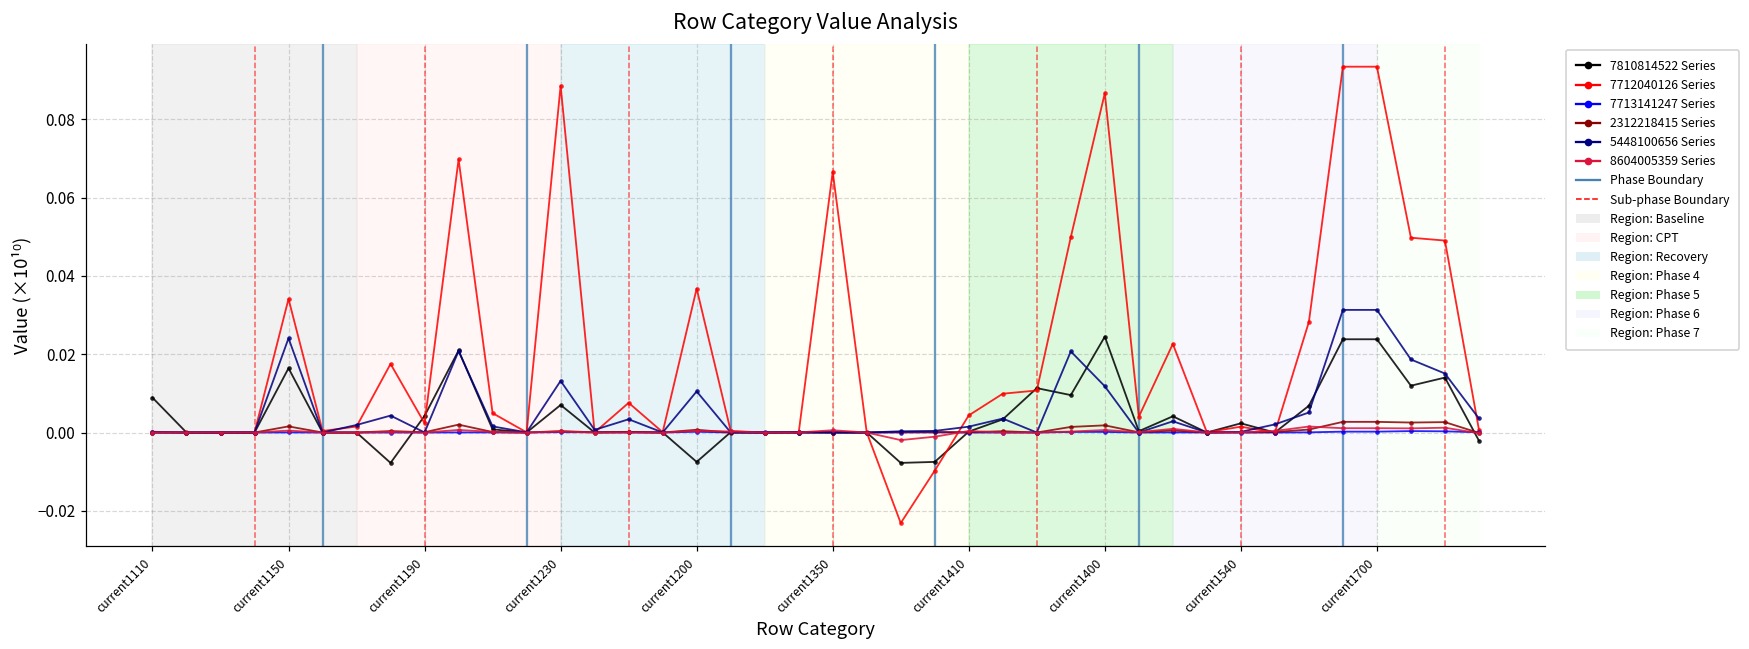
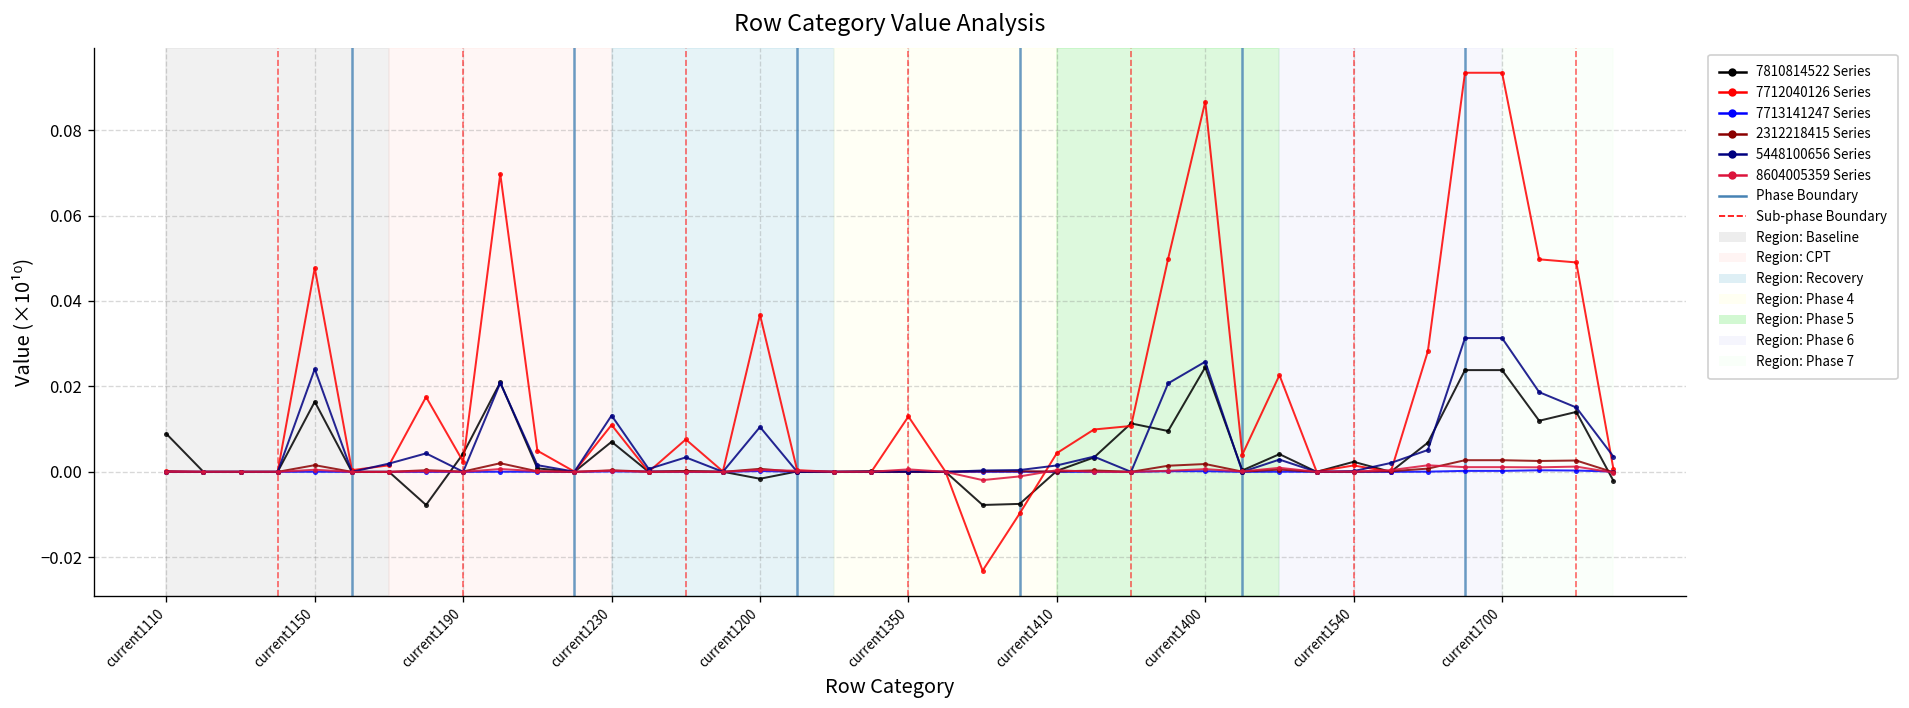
7712040126 Series, current1150: 0.034 -> 0.048
7712040126 Series, current1230: 0.089 -> 0.011
7810814522 Series, current1200: -0.008 -> -0.002
7712040126 Series, current1350: 0.067 -> 0.013
5448100656 Series, current1400: 0.012 -> 0.026
